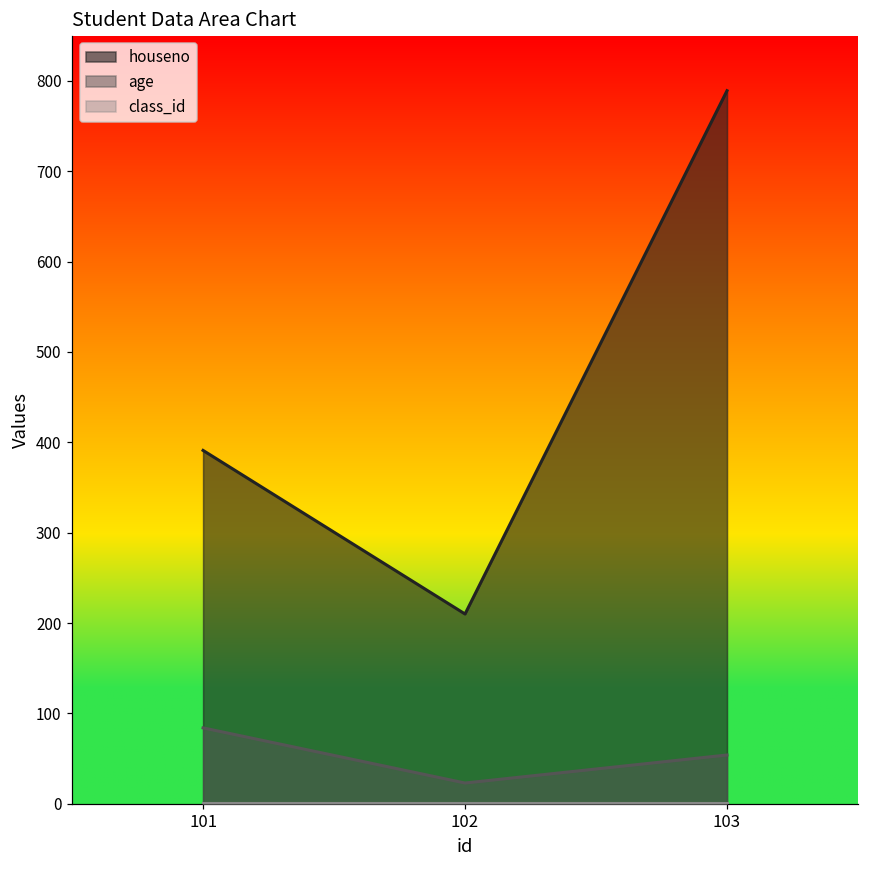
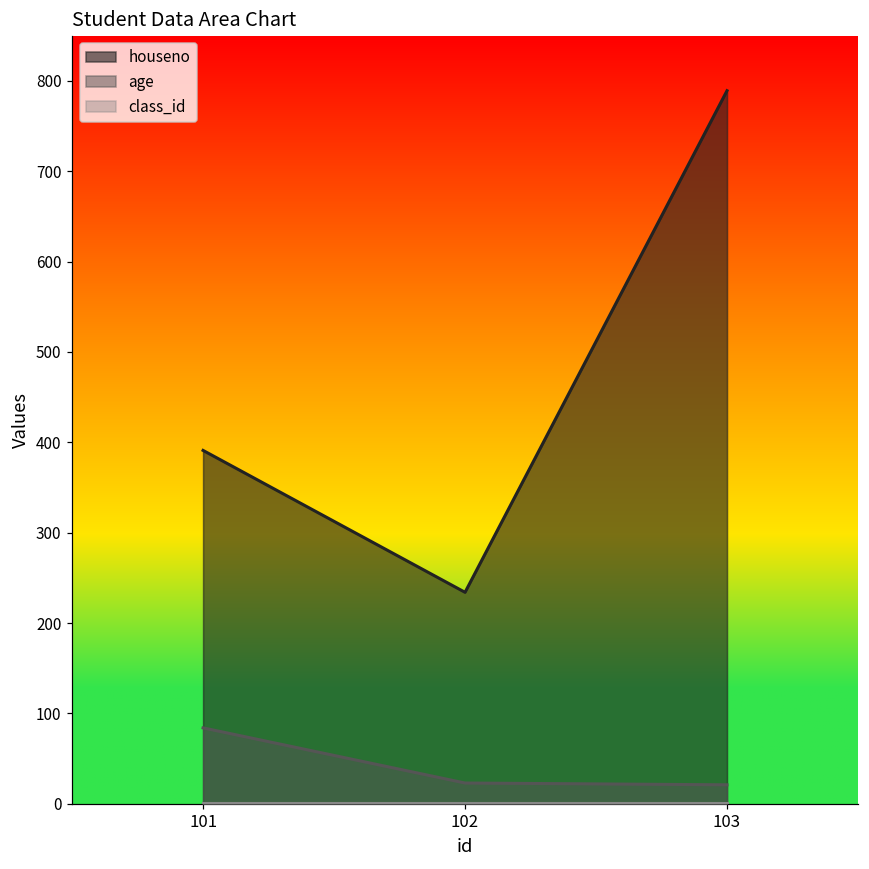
houseno, 102: 210 -> 230
age, 103: 50 -> 20
